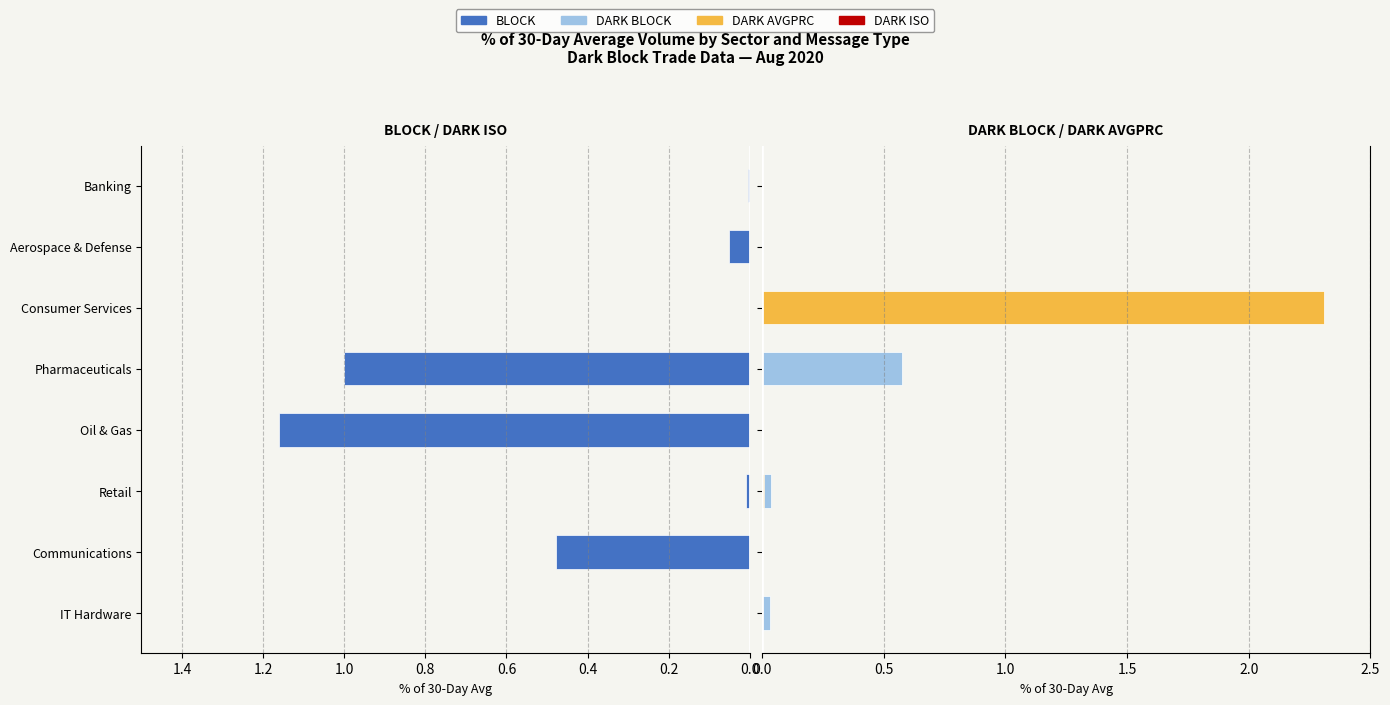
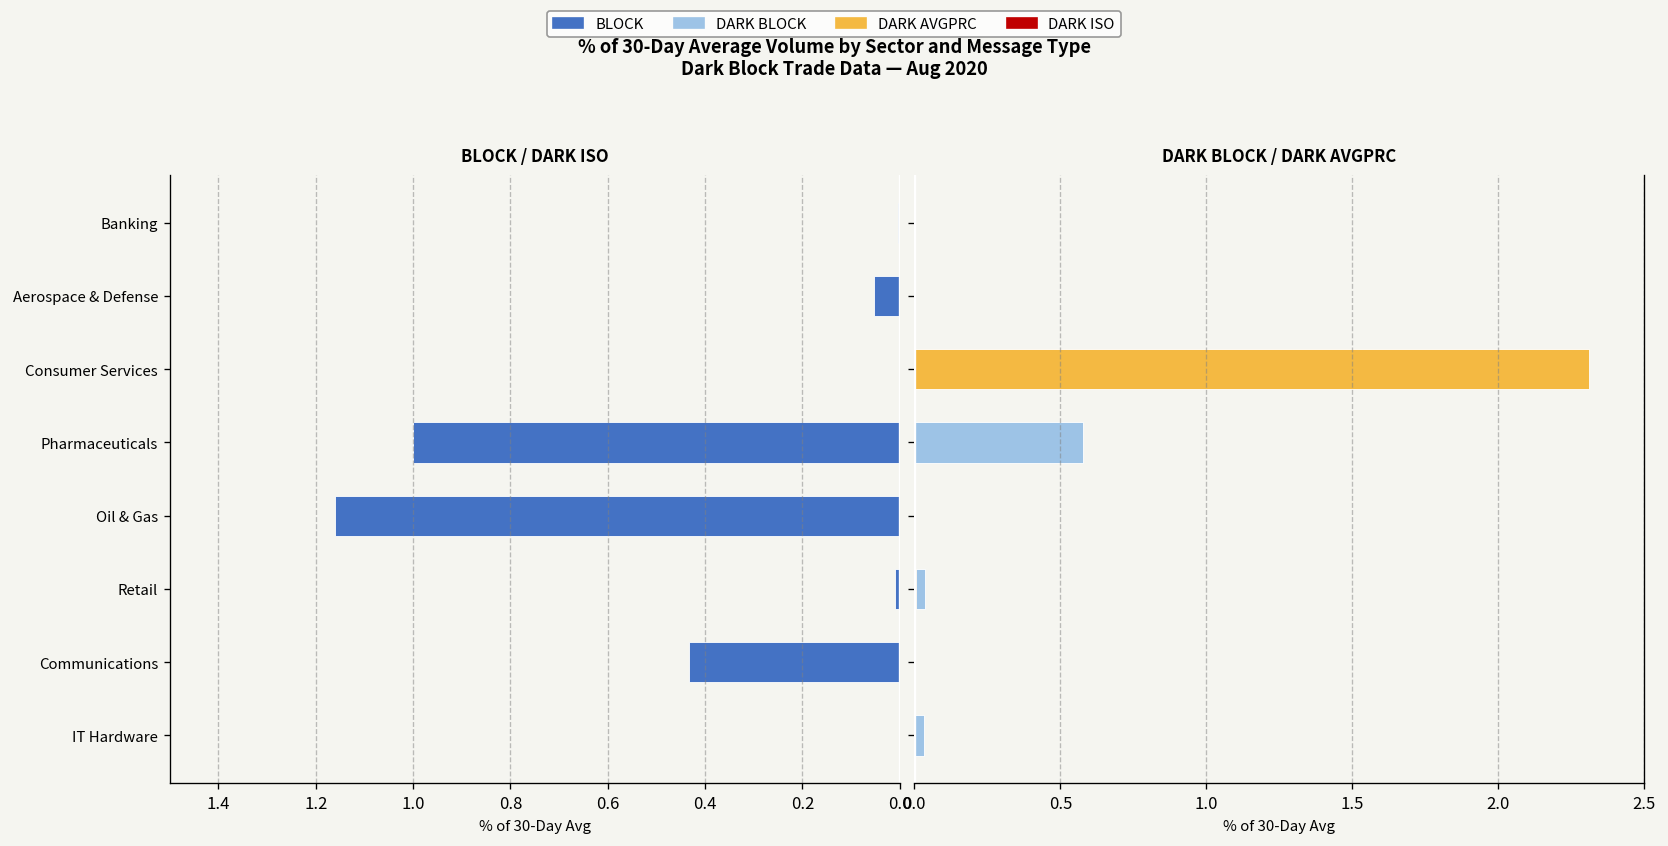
BLOCK / DARK ISO, BLOCK, Communications: 0.48 -> 0.43
